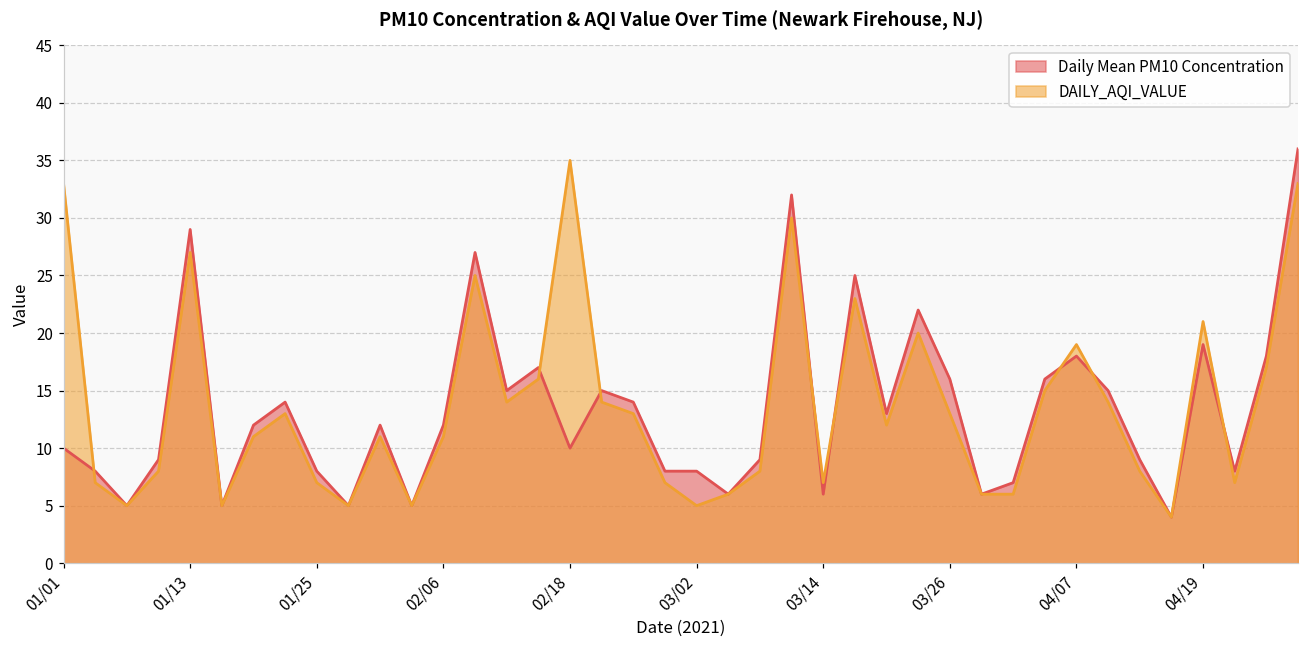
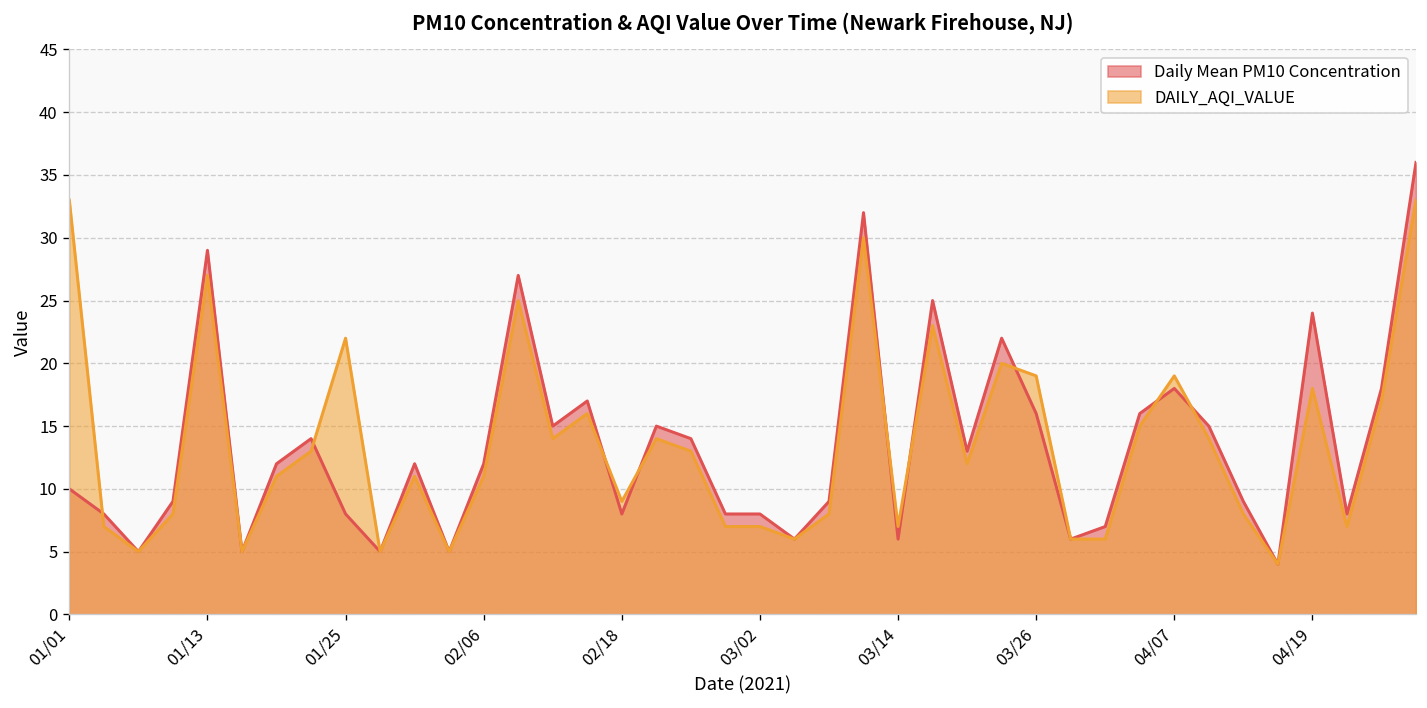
DAILY_AQI_VALUE, 01/25: 7 -> 22
Daily Mean PM10 Concentration, 02/18: 10 -> 8
DAILY_AQI_VALUE, 02/18: 35 -> 9
DAILY_AQI_VALUE, 03/02: 5 -> 7
DAILY_AQI_VALUE, 03/26: 13 -> 19
Daily Mean PM10 Concentration, 04/19: 19 -> 24
DAILY_AQI_VALUE, 04/19: 21 -> 18
